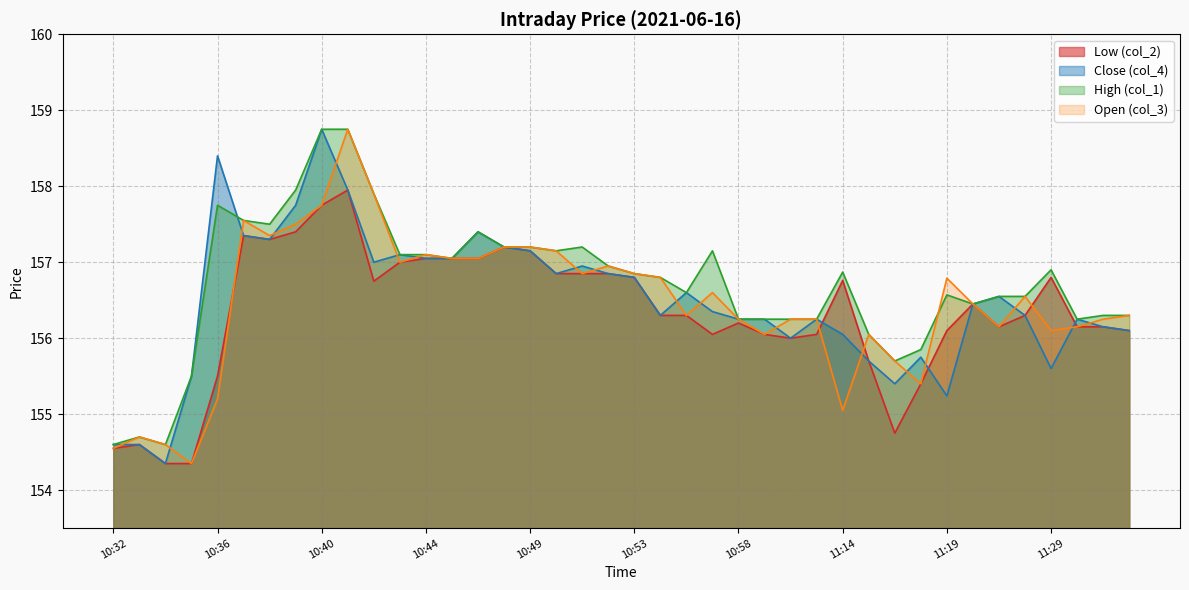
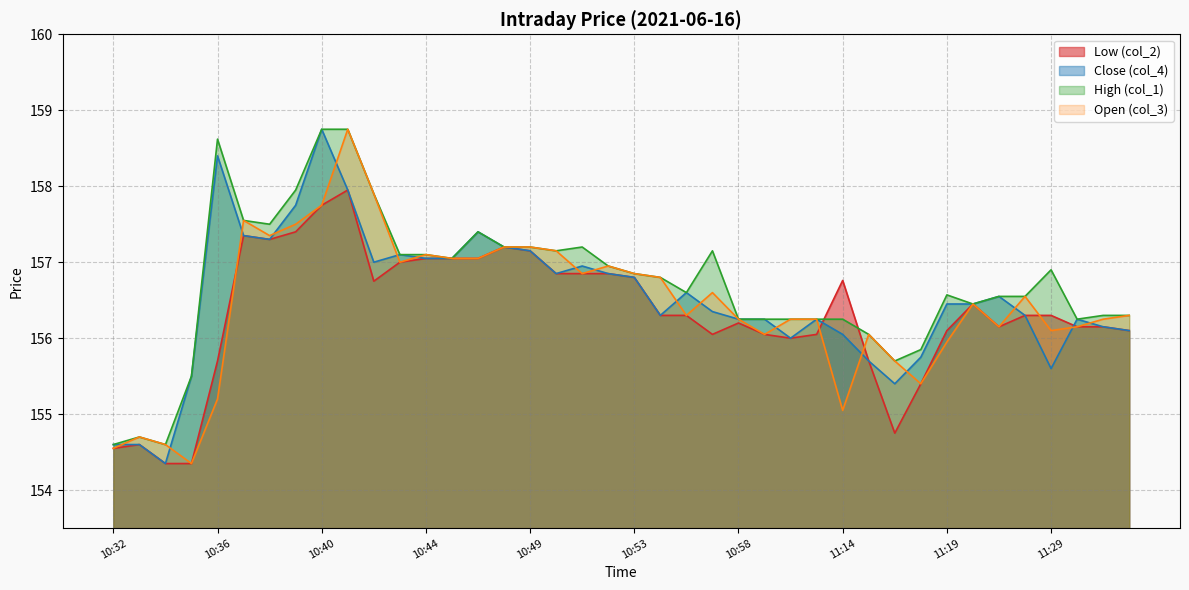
Low (col_2), 10:36: 155.5 -> 155.7
High (col_1), 10:36: 157.8 -> 158.6
High (col_1), 11:14: 156.9 -> 156.3
Close (col_4), 11:19: 155.2 -> 156.5
Open (col_3), 11:19: 156.8 -> 156.0
Low (col_2), 11:29: 156.8 -> 156.3
